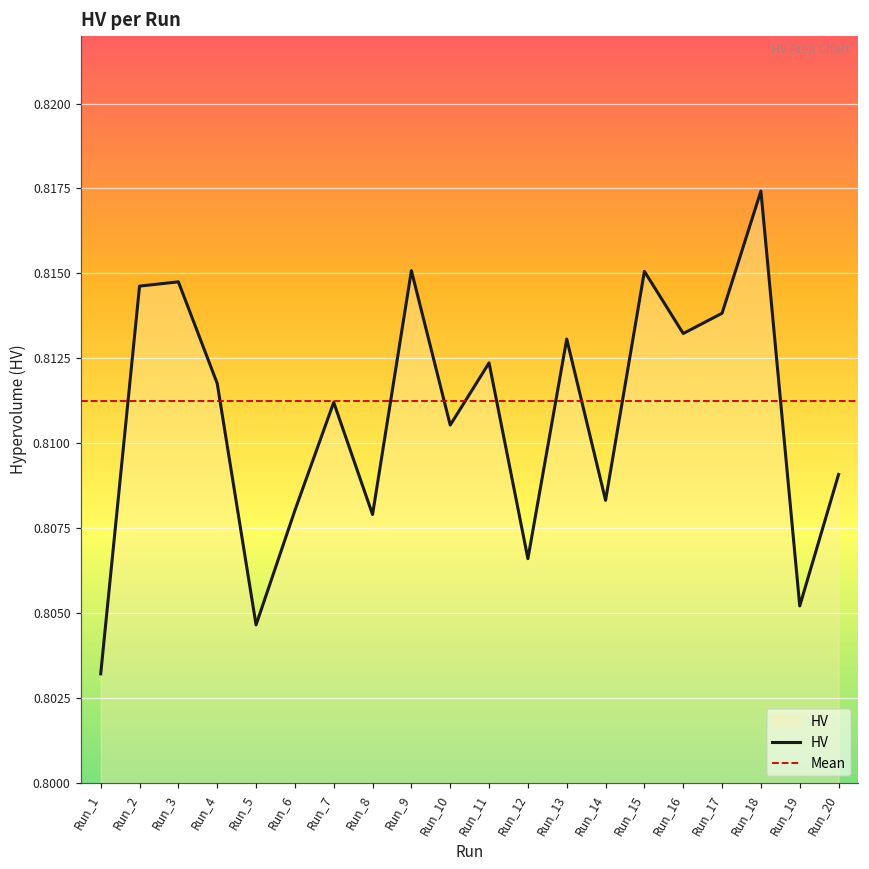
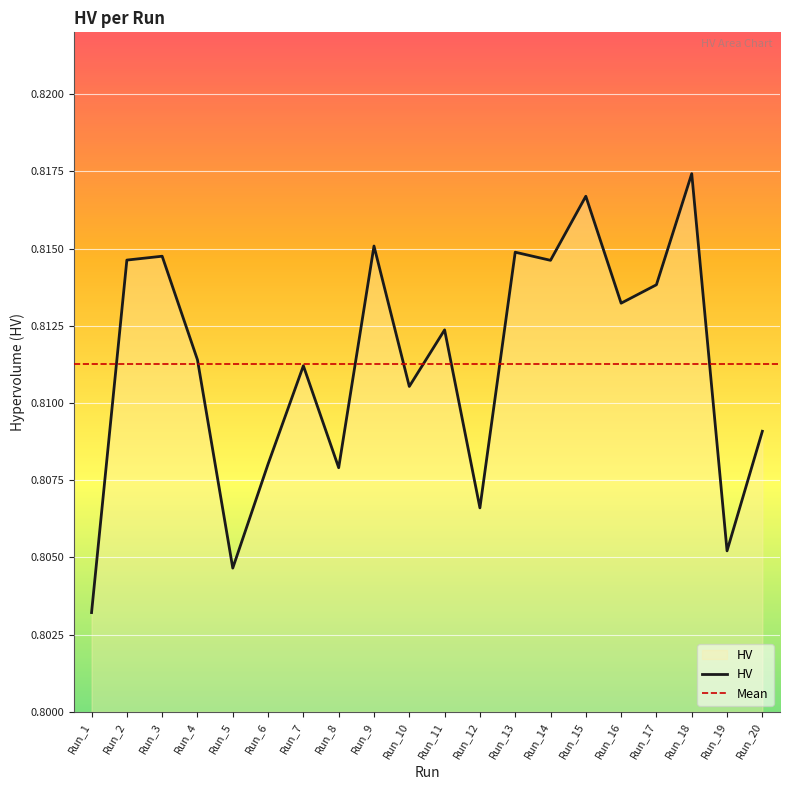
Run_4: 0.8118 -> 0.8114
Run_13: 0.8131 -> 0.8149
Run_14: 0.8083 -> 0.8146
Run_15: 0.8151 -> 0.8167
